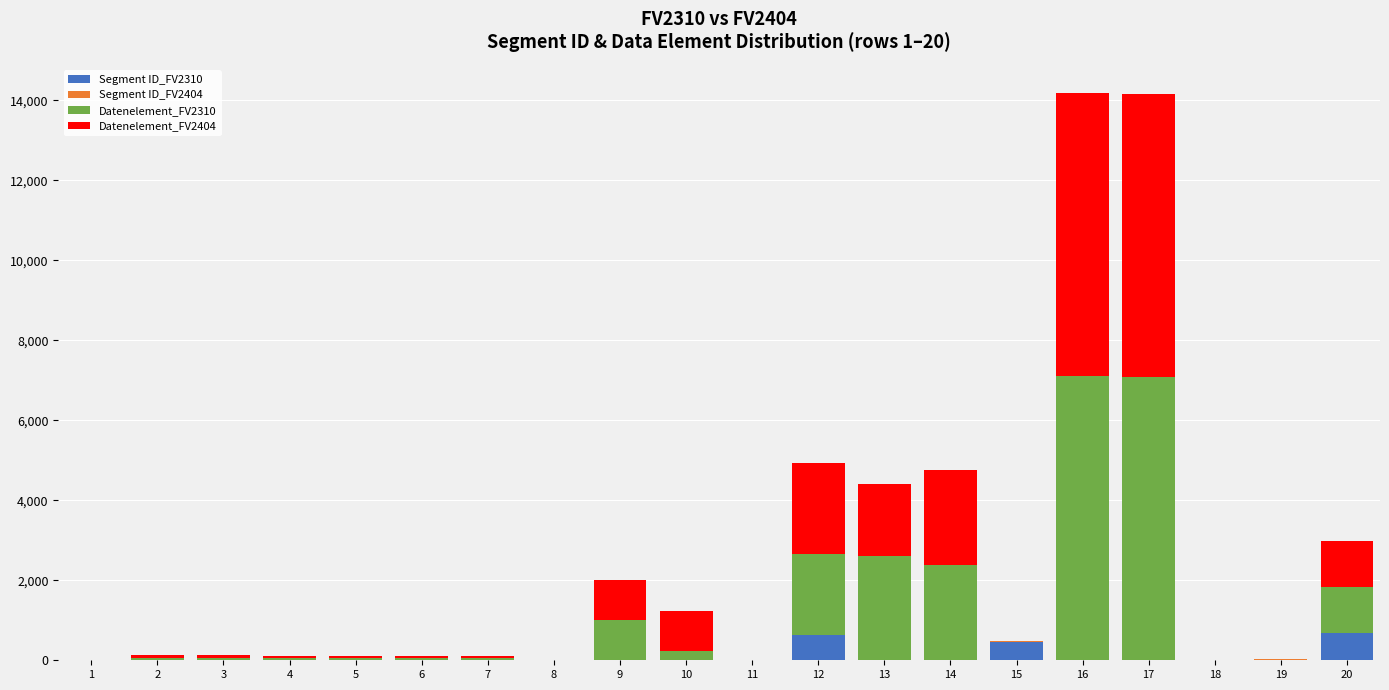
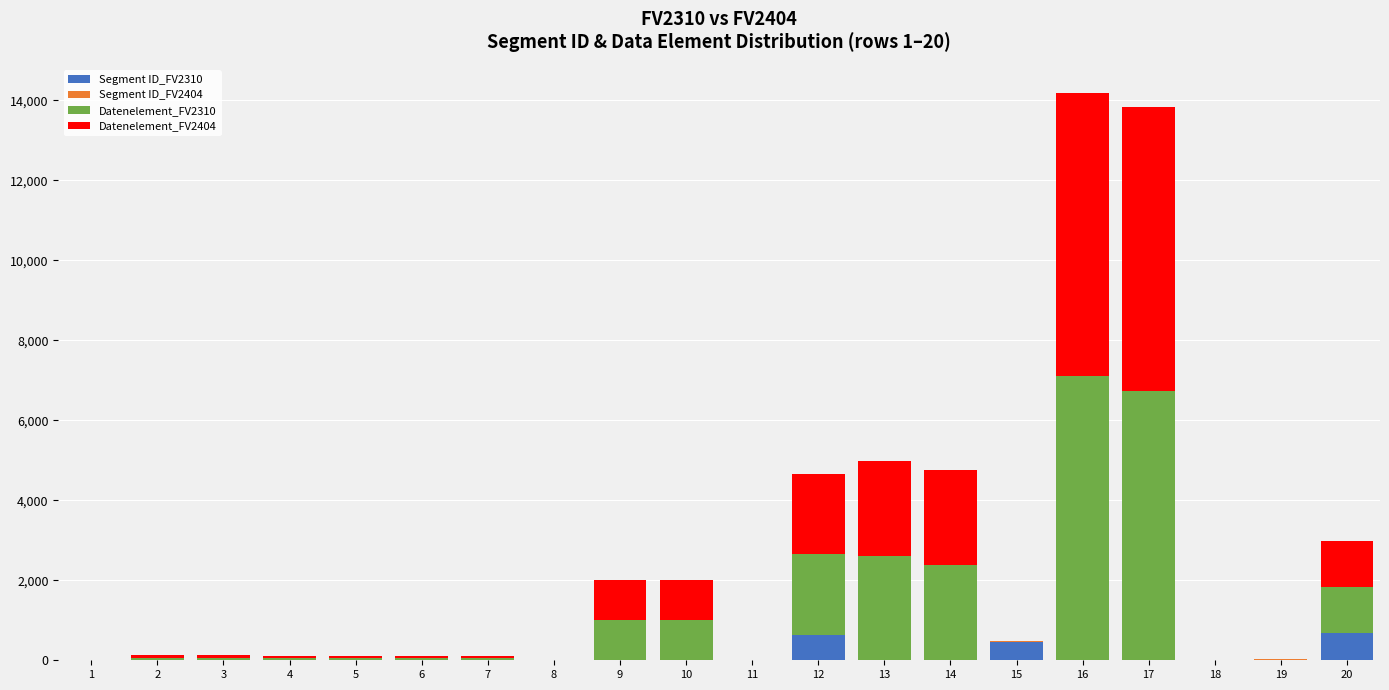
Datenelement_FV2310, 10: 200 -> 1,000
Datenelement_FV2404, 12: 2,300 -> 2,000
Datenelement_FV2404, 13: 1,800 -> 2,400
Datenelement_FV2310, 17: 7,100 -> 6,700
